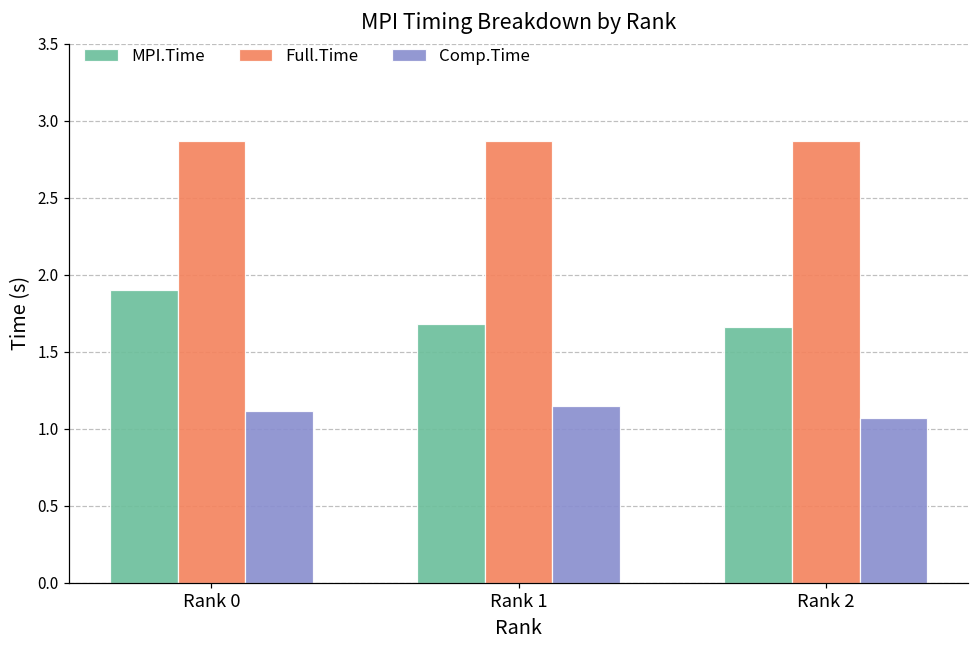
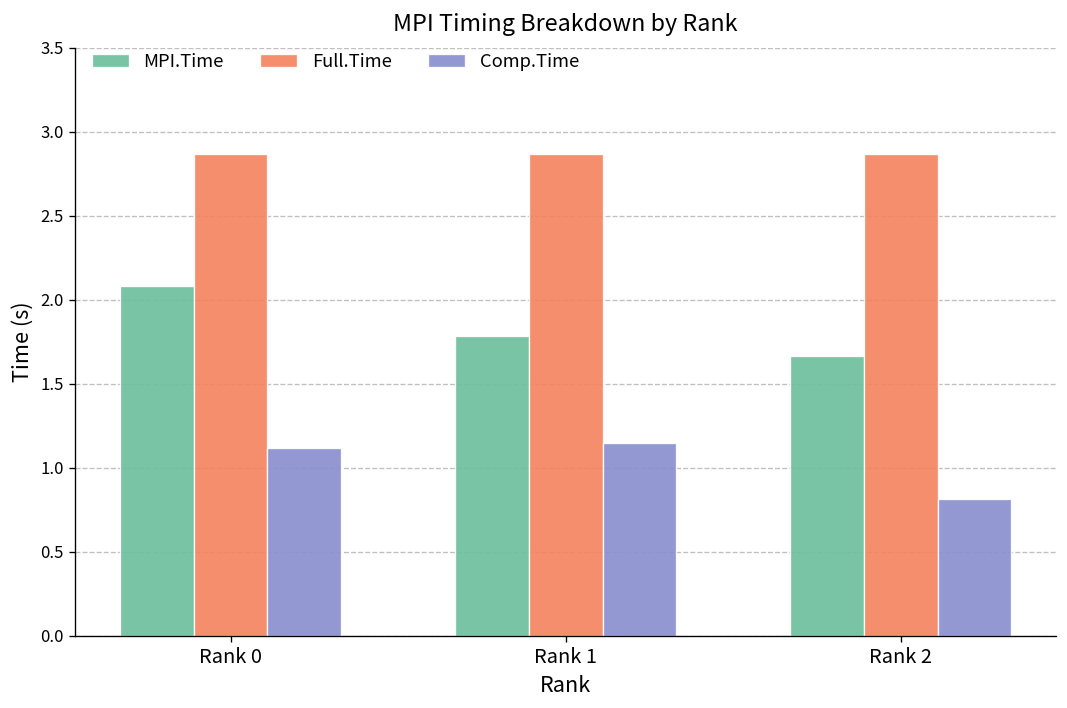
MPI.Time, Rank 0: 1.90 -> 2.08
MPI.Time, Rank 1: 1.68 -> 1.78
Comp.Time, Rank 2: 1.07 -> 0.81
